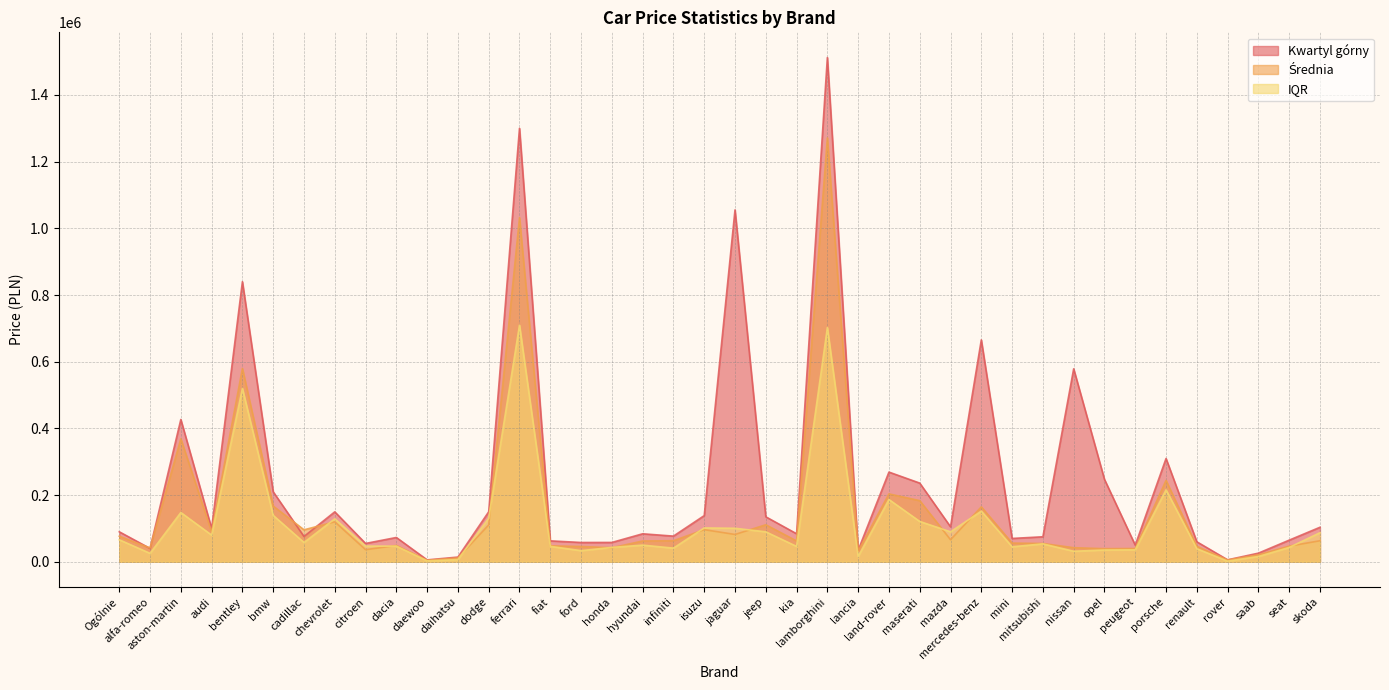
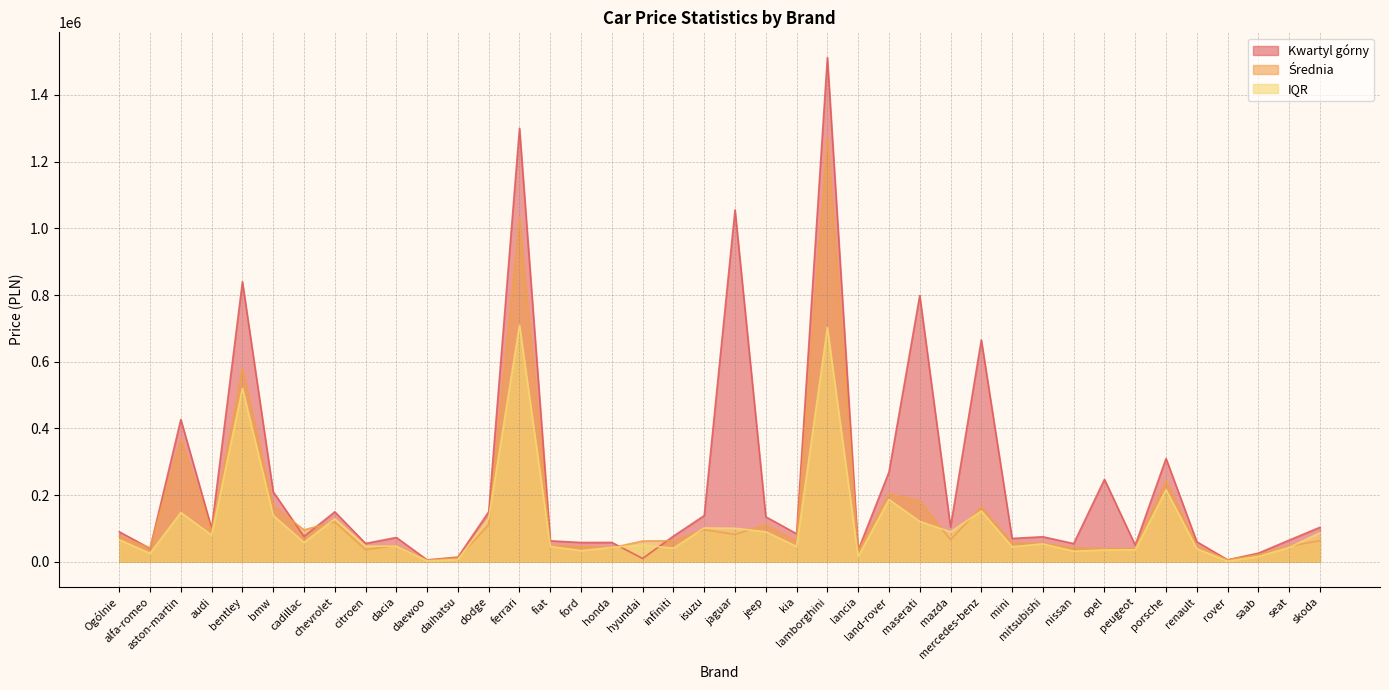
Kwartyl górny, hyundai: 80000 -> 10000
Kwartyl górny, maserati: 240000 -> 800000
Kwartyl górny, nissan: 580000 -> 50000
